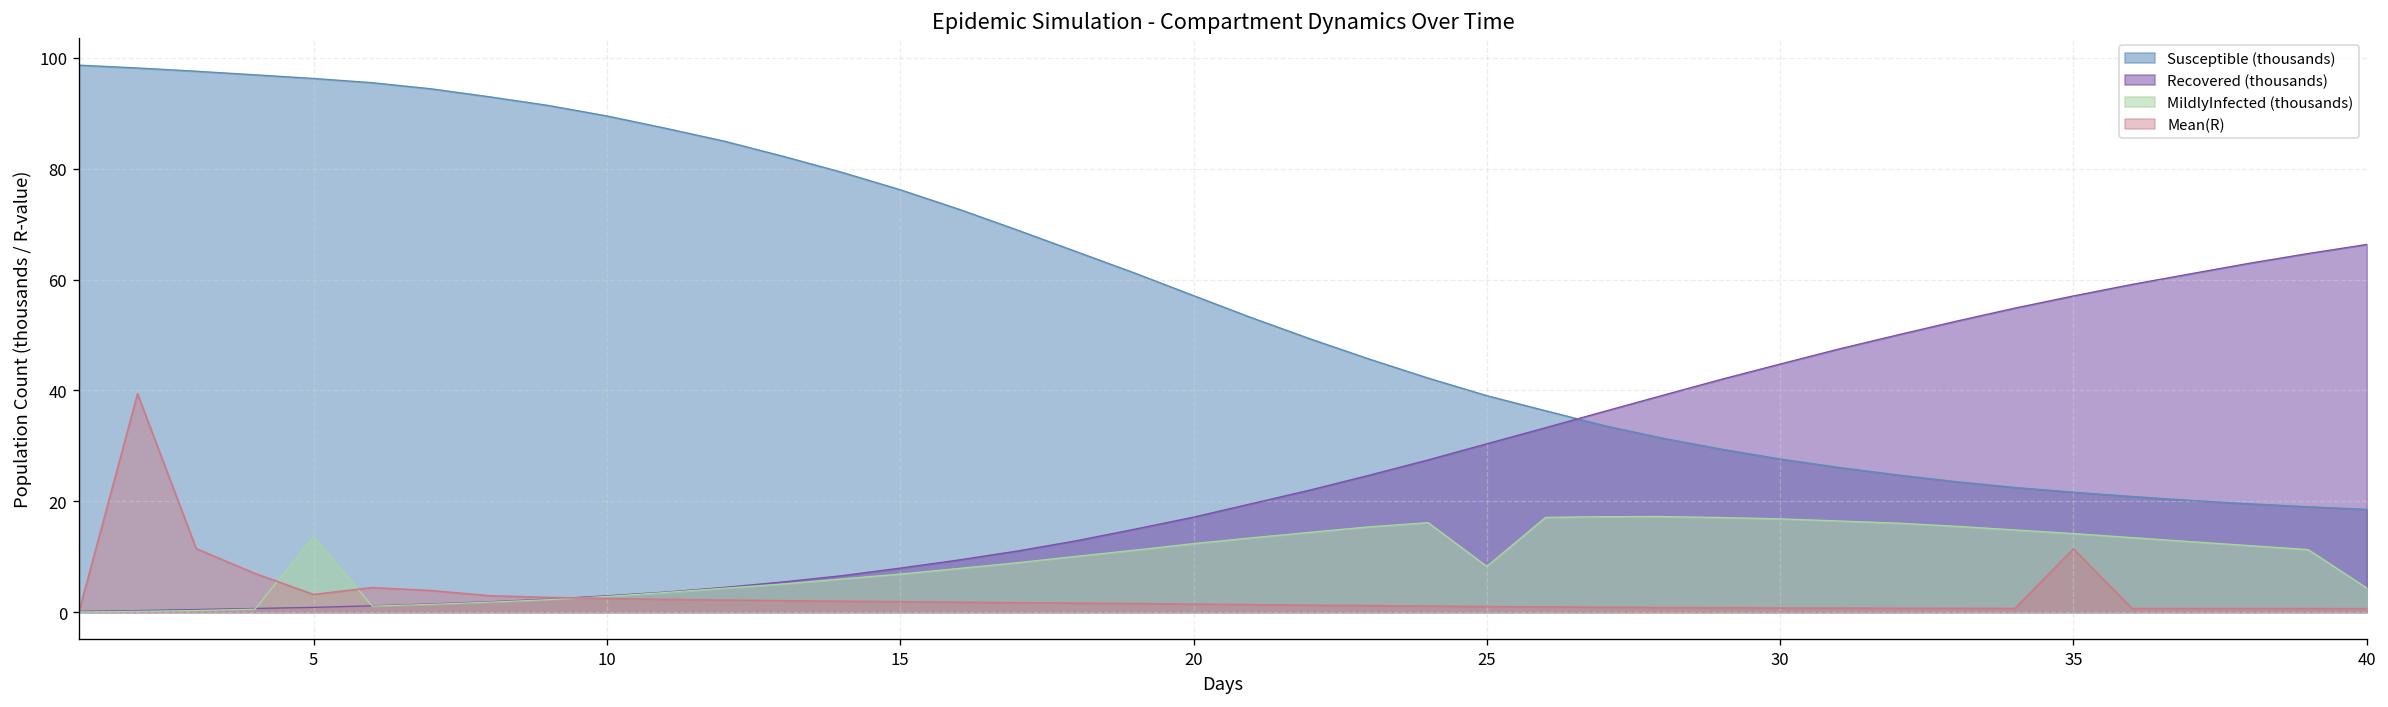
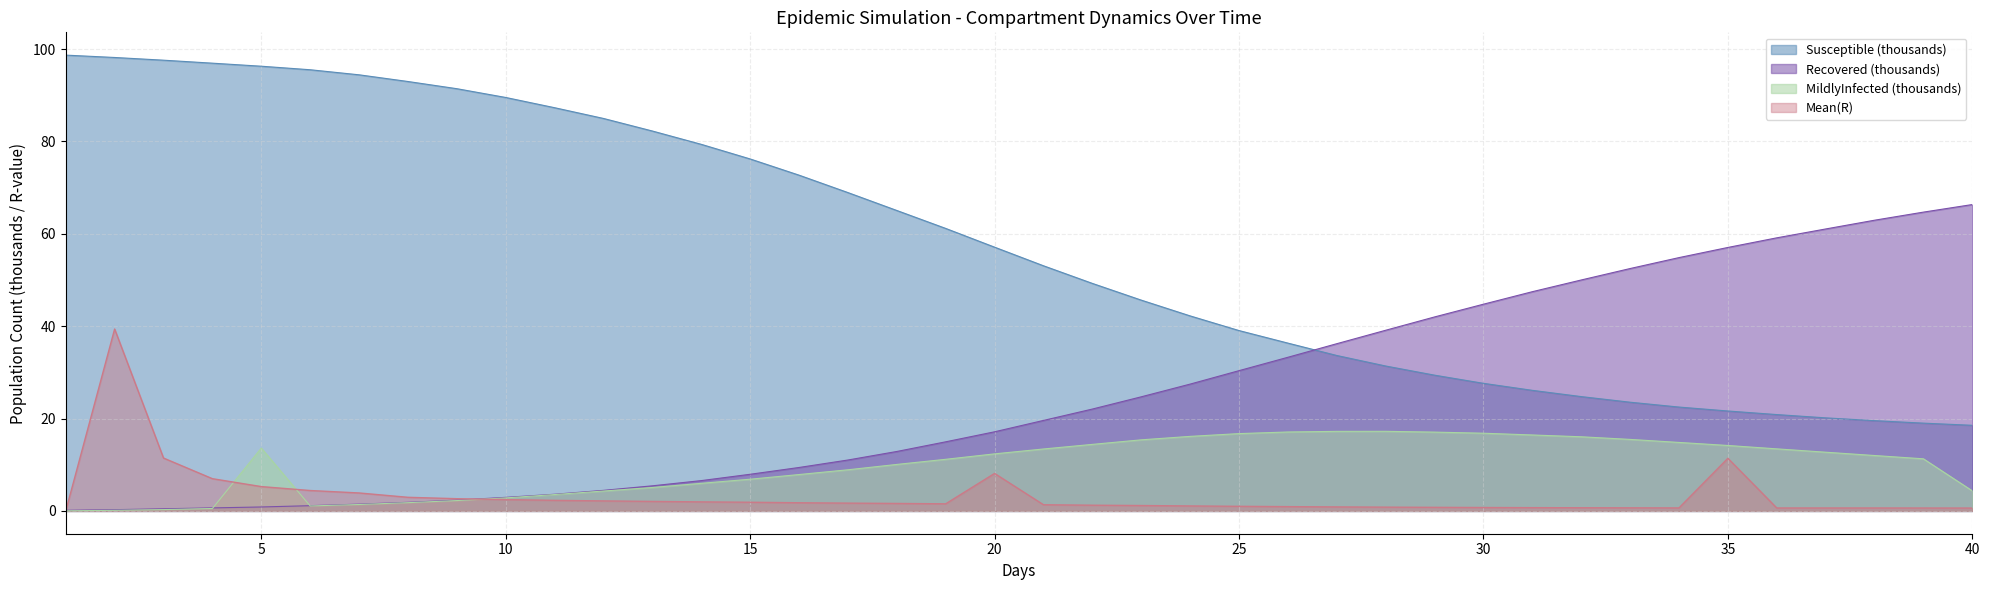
Mean(R), 5: 3 -> 5
Mean(R), 20: 1 -> 8
MildlyInfected (thousands), 25: 8 -> 17
